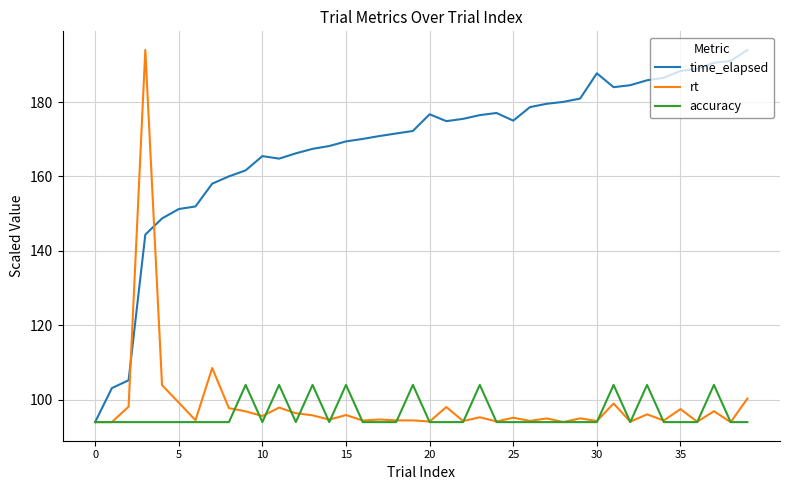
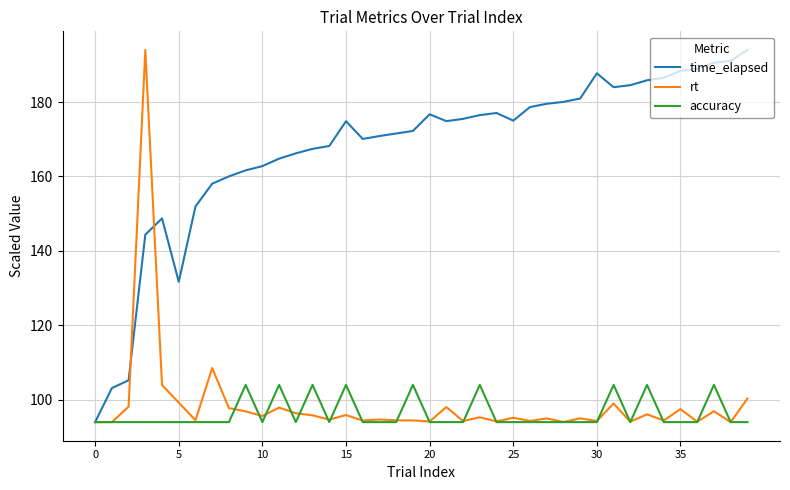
time_elapsed, 5: 151 -> 132
time_elapsed, 10: 165 -> 163
time_elapsed, 15: 169 -> 175
